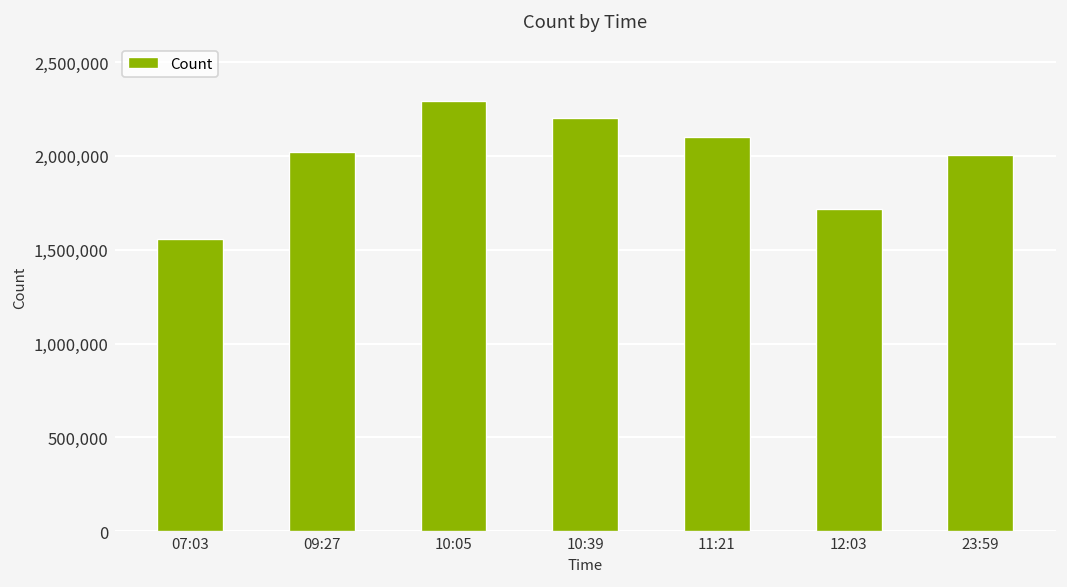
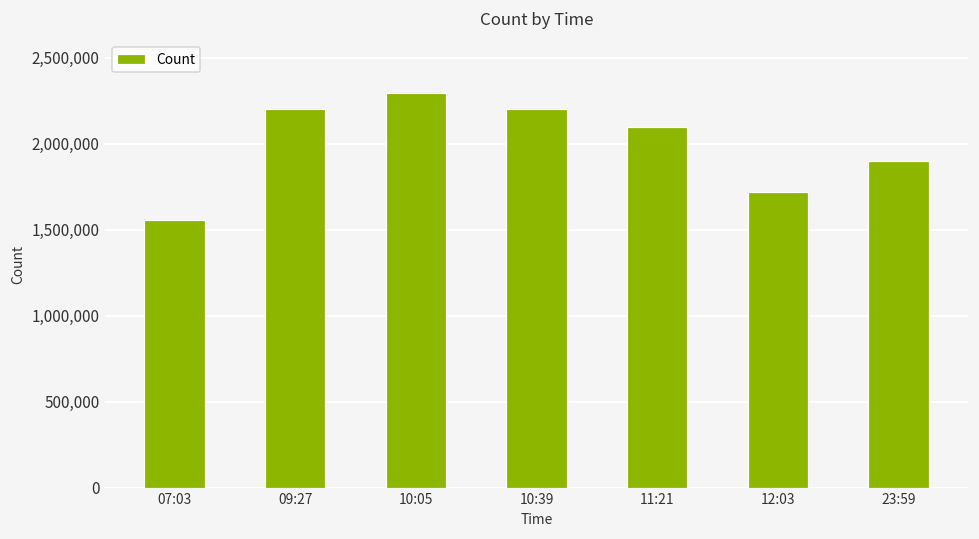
09:27: 2,020,000 -> 2,200,000
23:59: 2,000,000 -> 1,900,000
